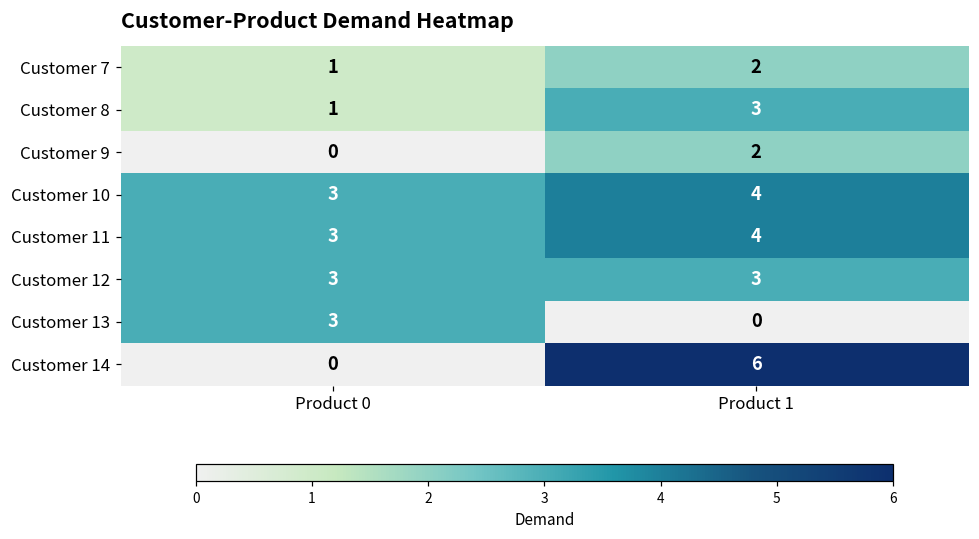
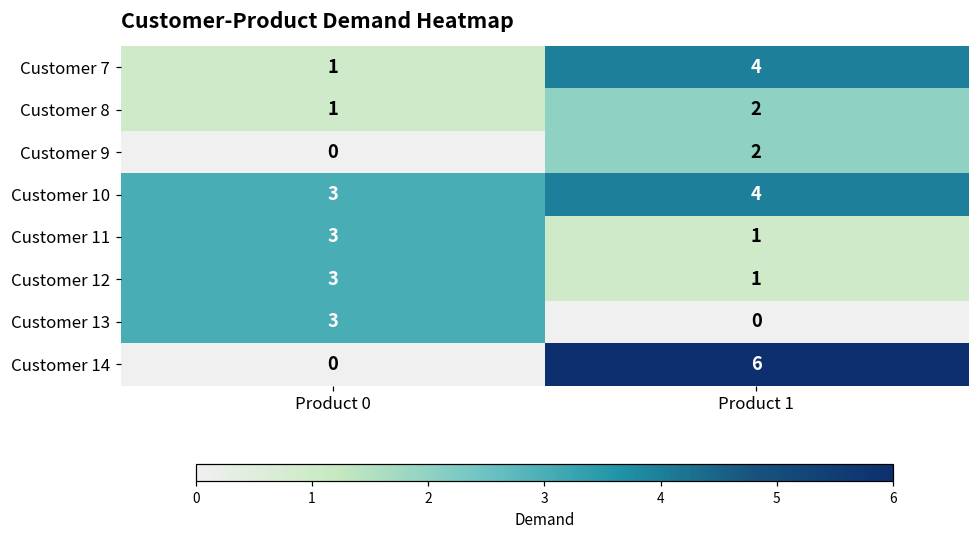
Customer 7, Product 1: 2 -> 4
Customer 8, Product 1: 3 -> 2
Customer 11, Product 1: 4 -> 1
Customer 12, Product 1: 3 -> 1
